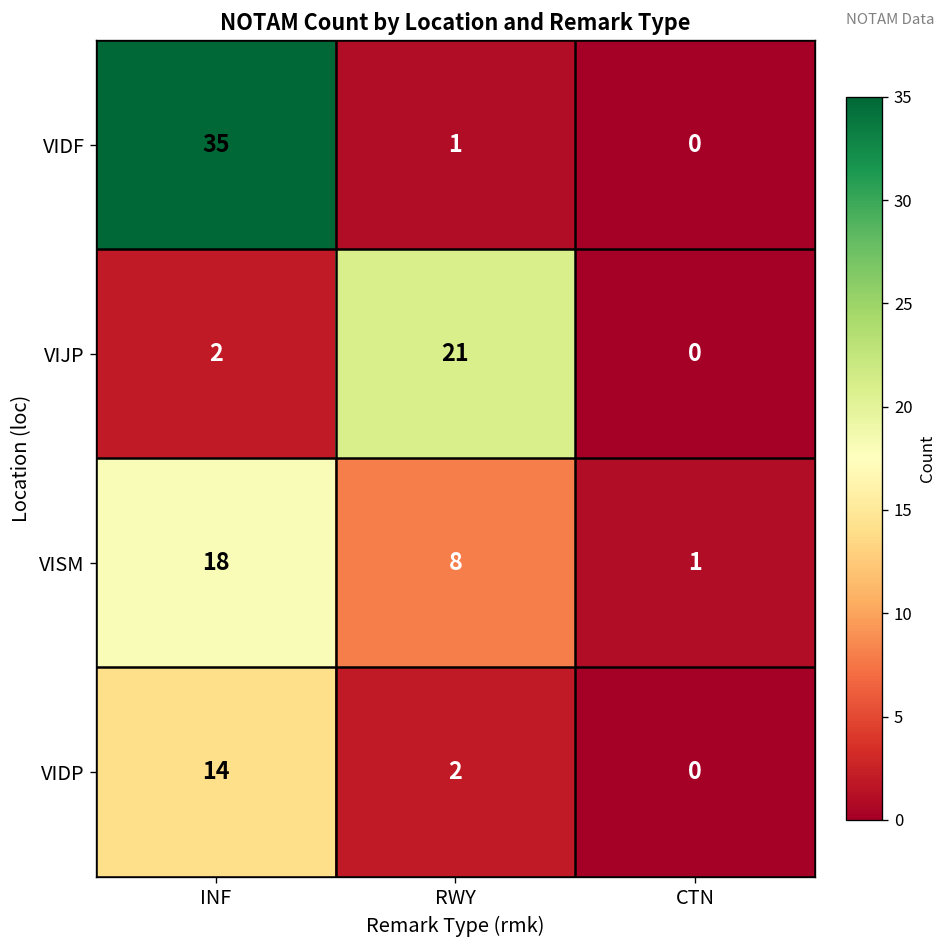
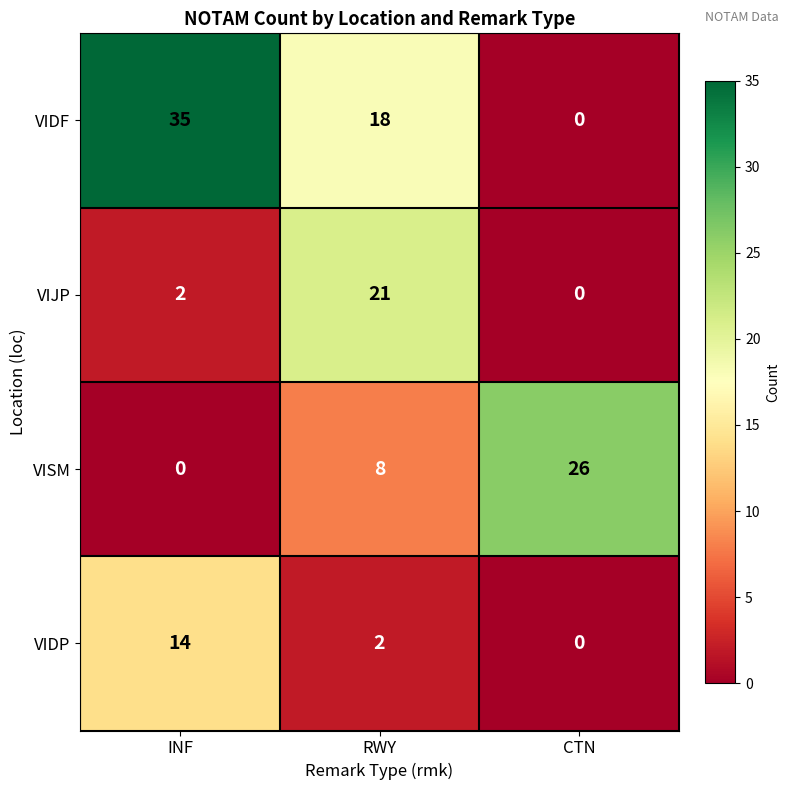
VIDF, RWY: 1 -> 18
VISM, INF: 18 -> 0
VISM, CTN: 1 -> 26
